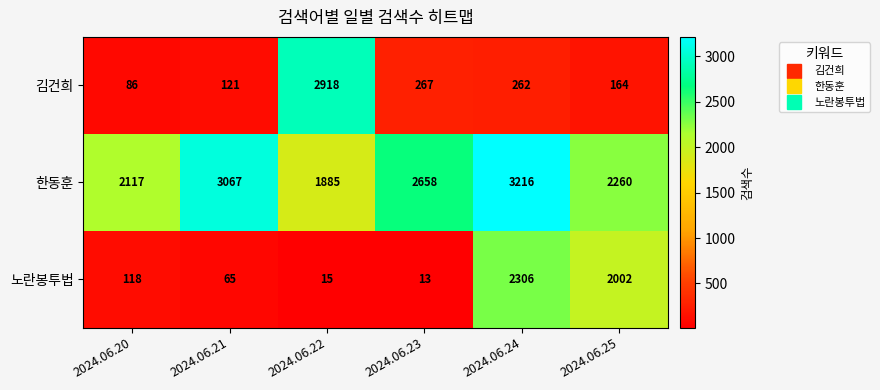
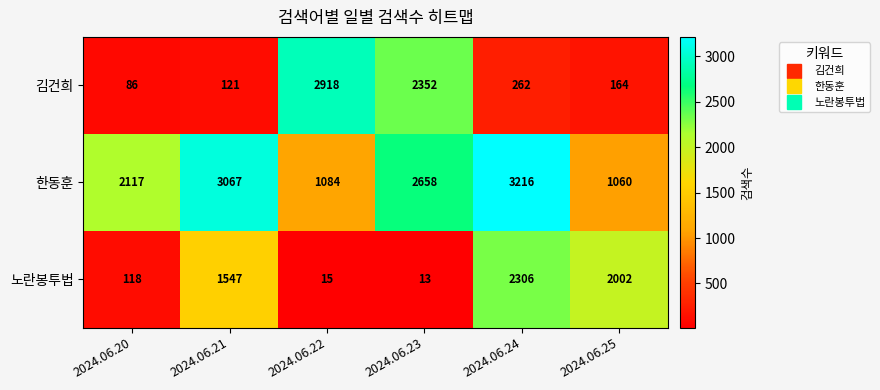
김건희, 2024.06.23: 267 -> 2352
한동훈, 2024.06.22: 1885 -> 1084
한동훈, 2024.06.25: 2260 -> 1060
노란봉투법, 2024.06.21: 65 -> 1547
